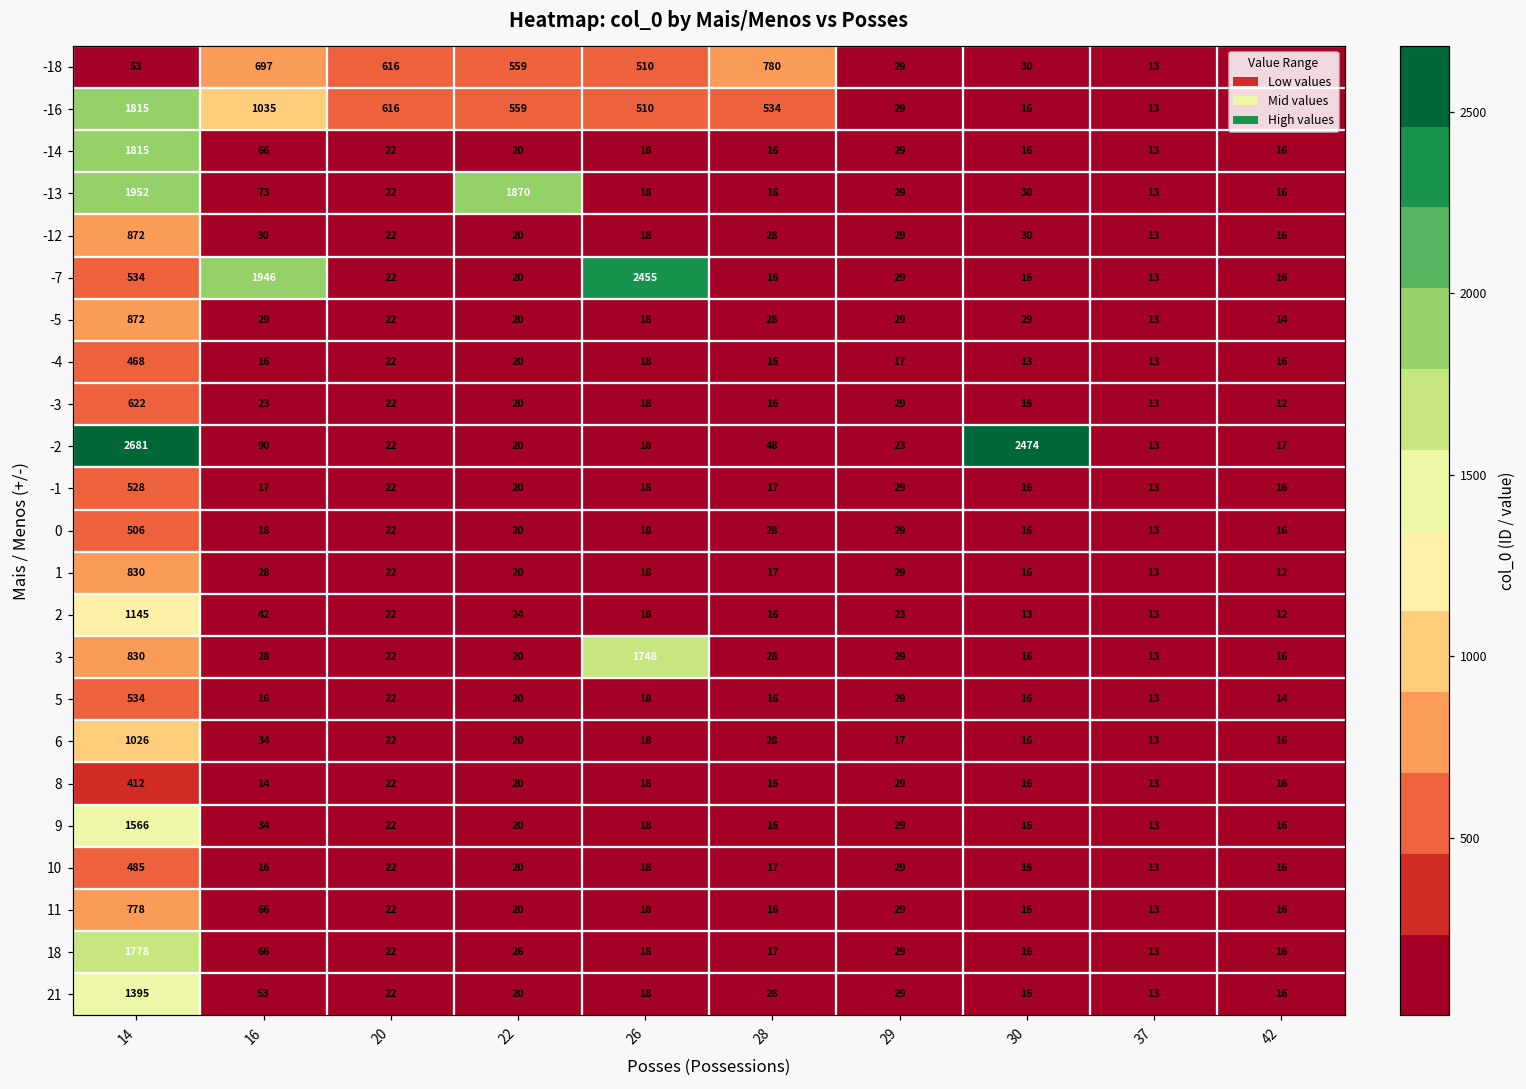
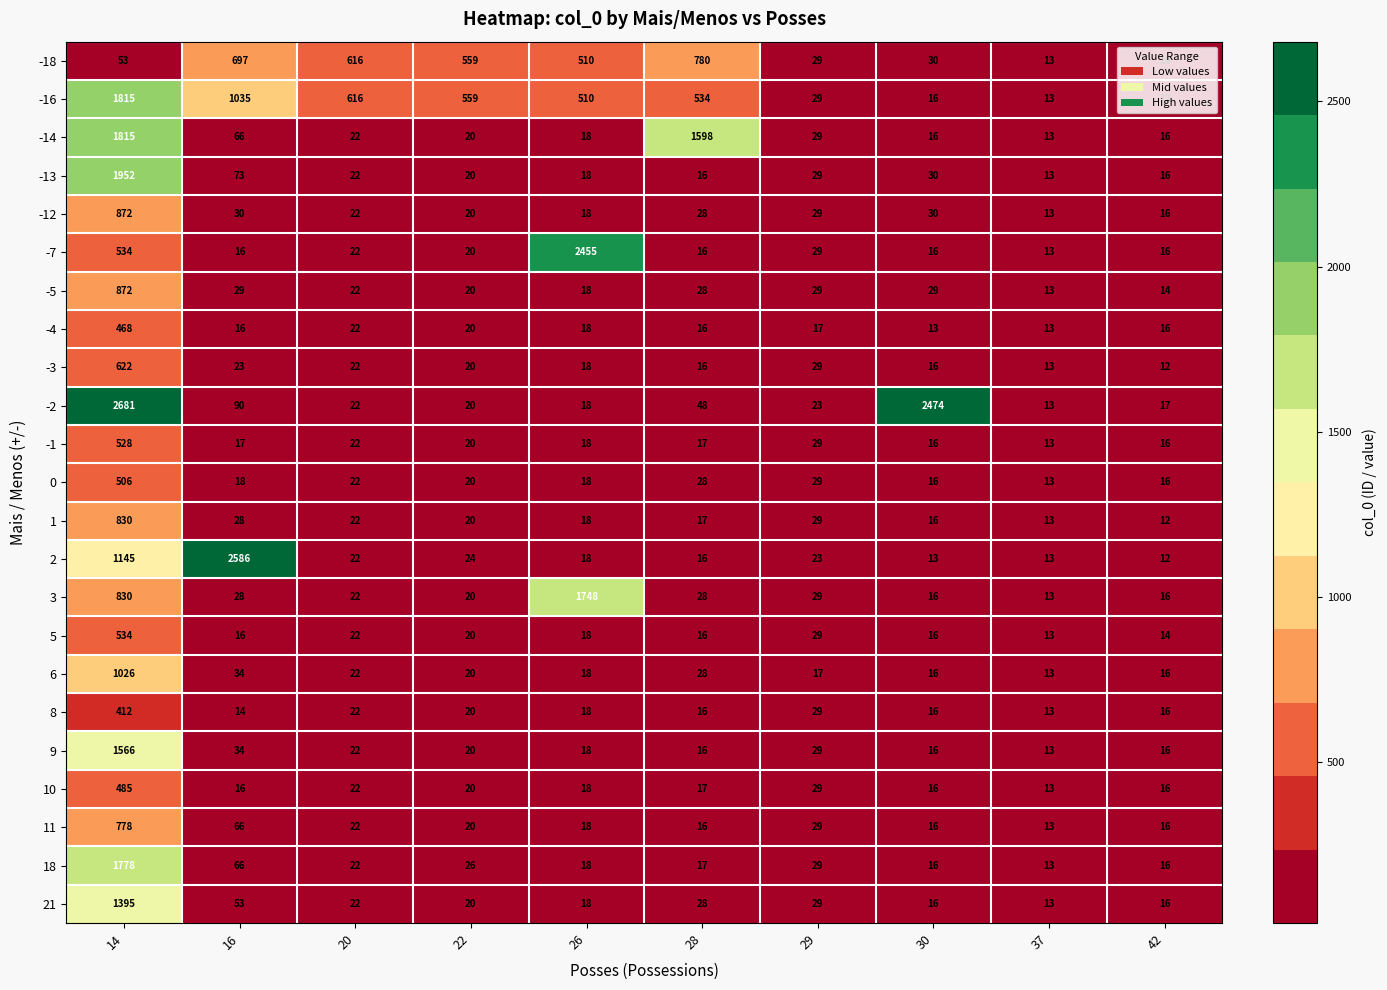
-14, 28: 16 -> 1598
-13, 22: 1870 -> 20
-7, 16: 1946 -> 16
2, 16: 42 -> 2586
